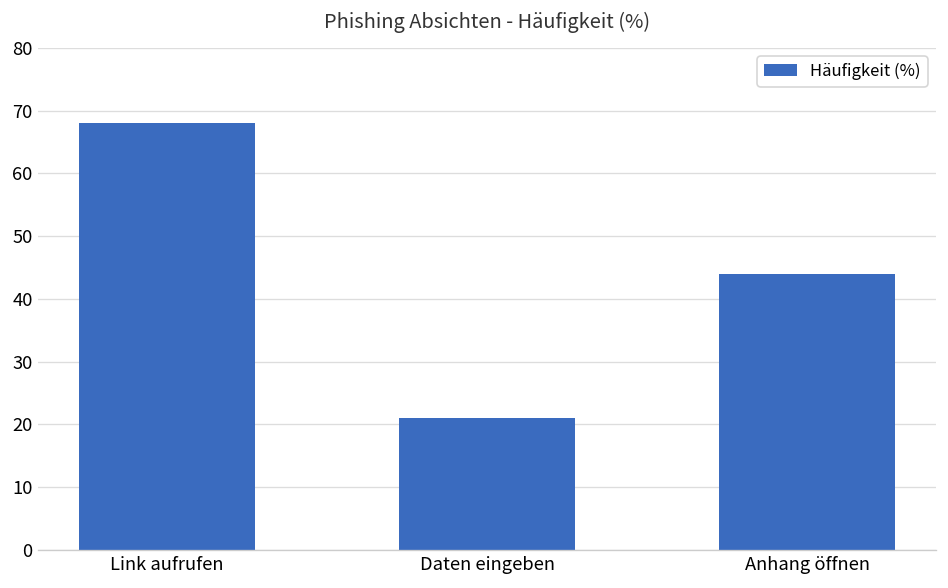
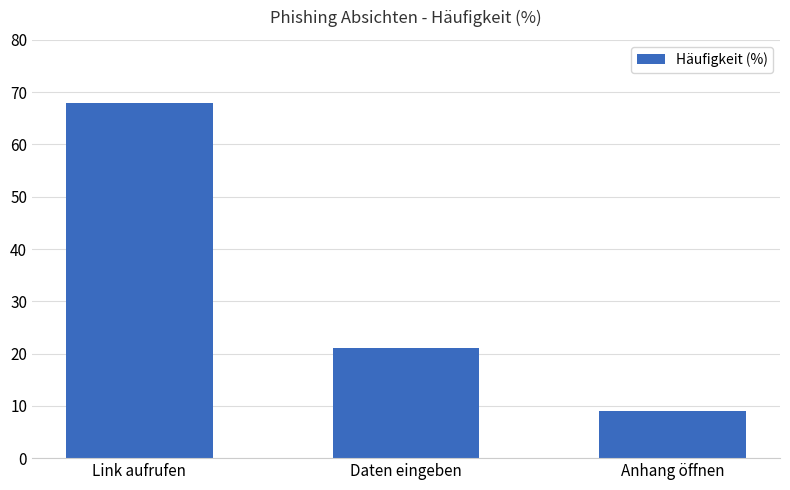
Anhang öffnen: 44 -> 9
